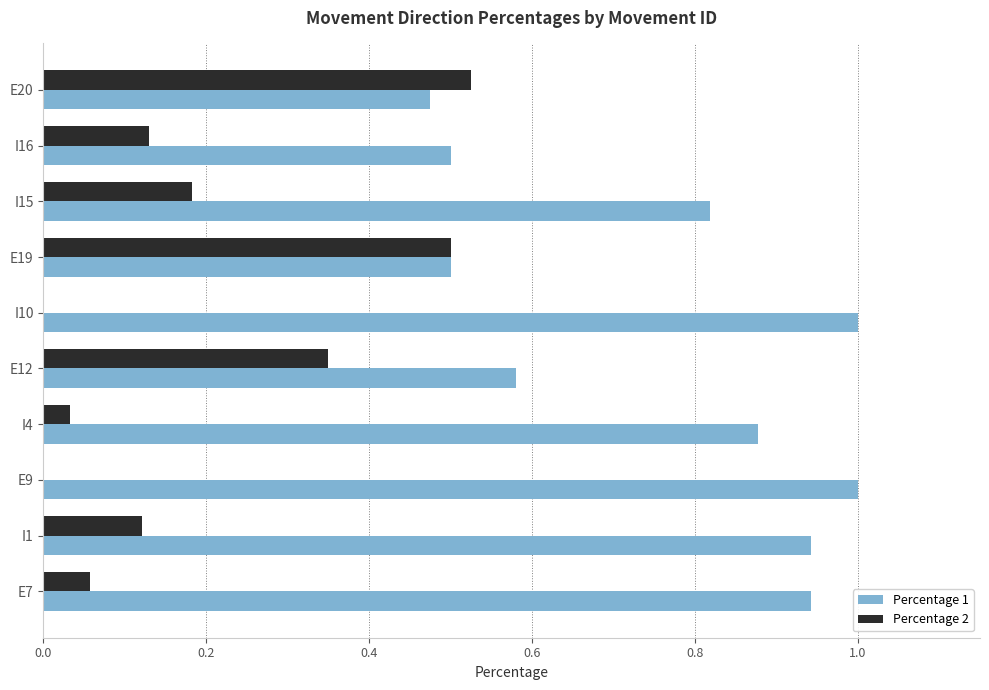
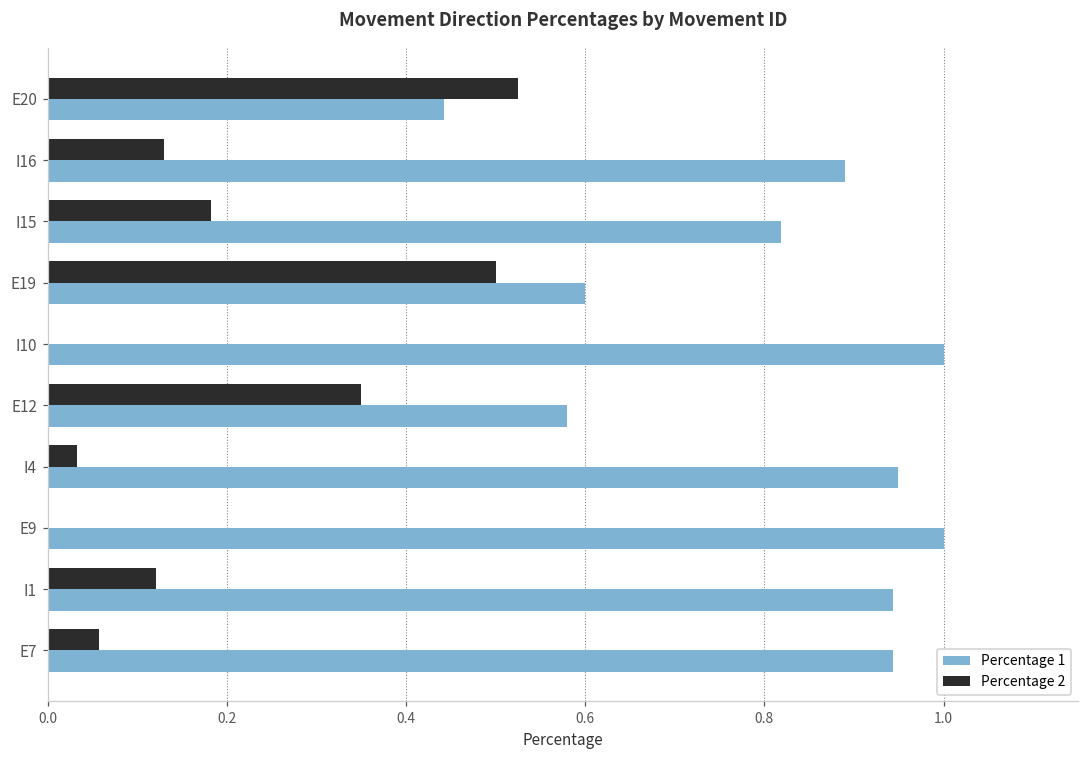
Percentage 1, E20: 0.48 -> 0.44
Percentage 1, I16: 0.50 -> 0.89
Percentage 1, E19: 0.5 -> 0.6
Percentage 1, I4: 0.88 -> 0.95
